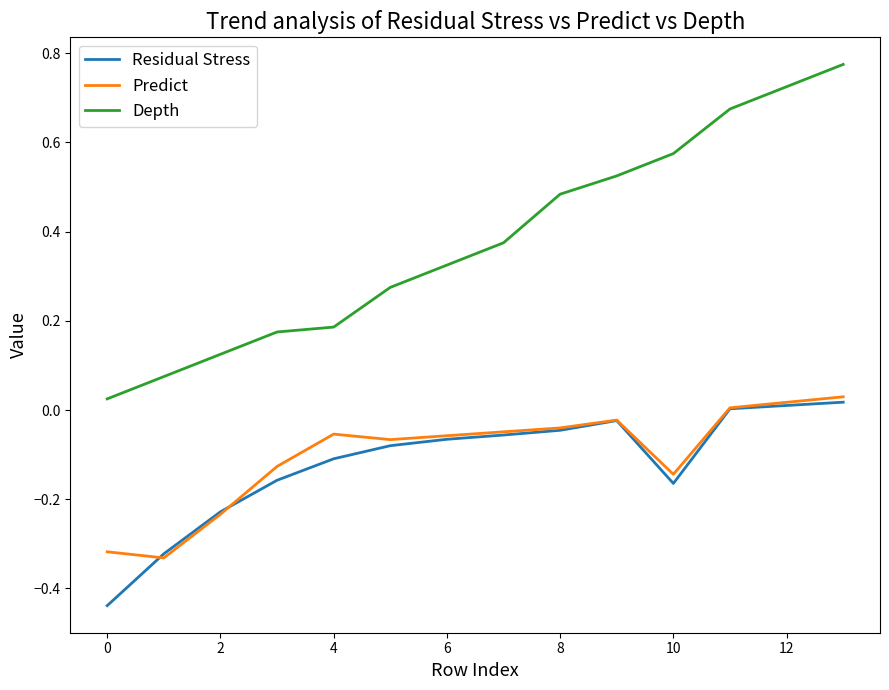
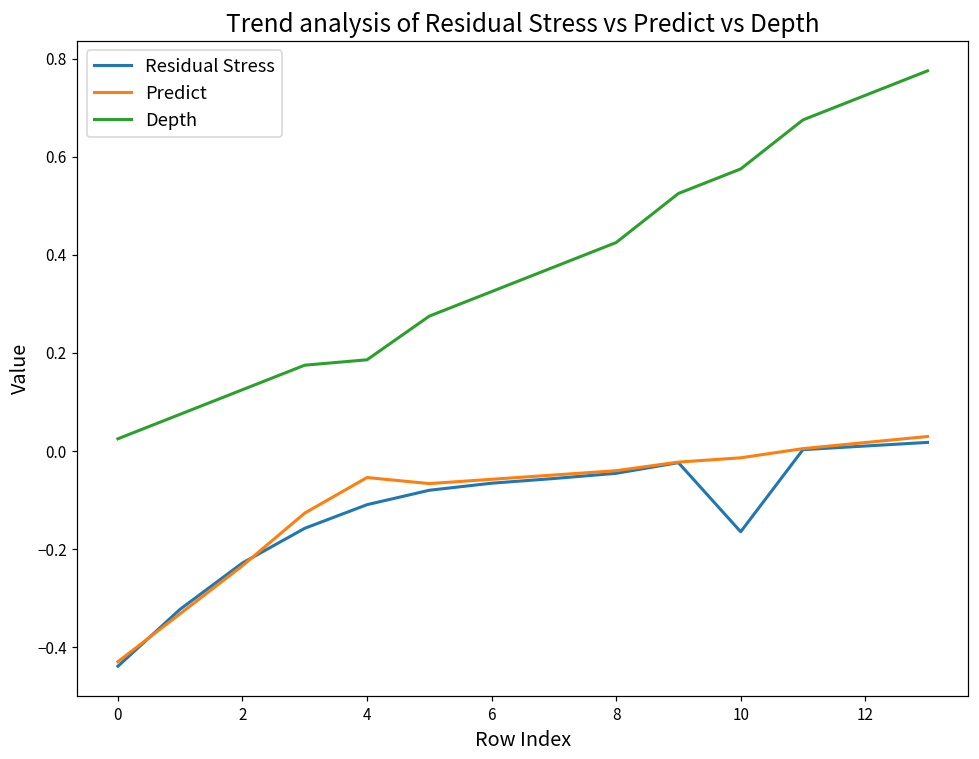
Predict, 0: -0.32 -> -0.43
Depth, 8: 0.48 -> 0.43
Predict, 10: -0.14 -> -0.01
